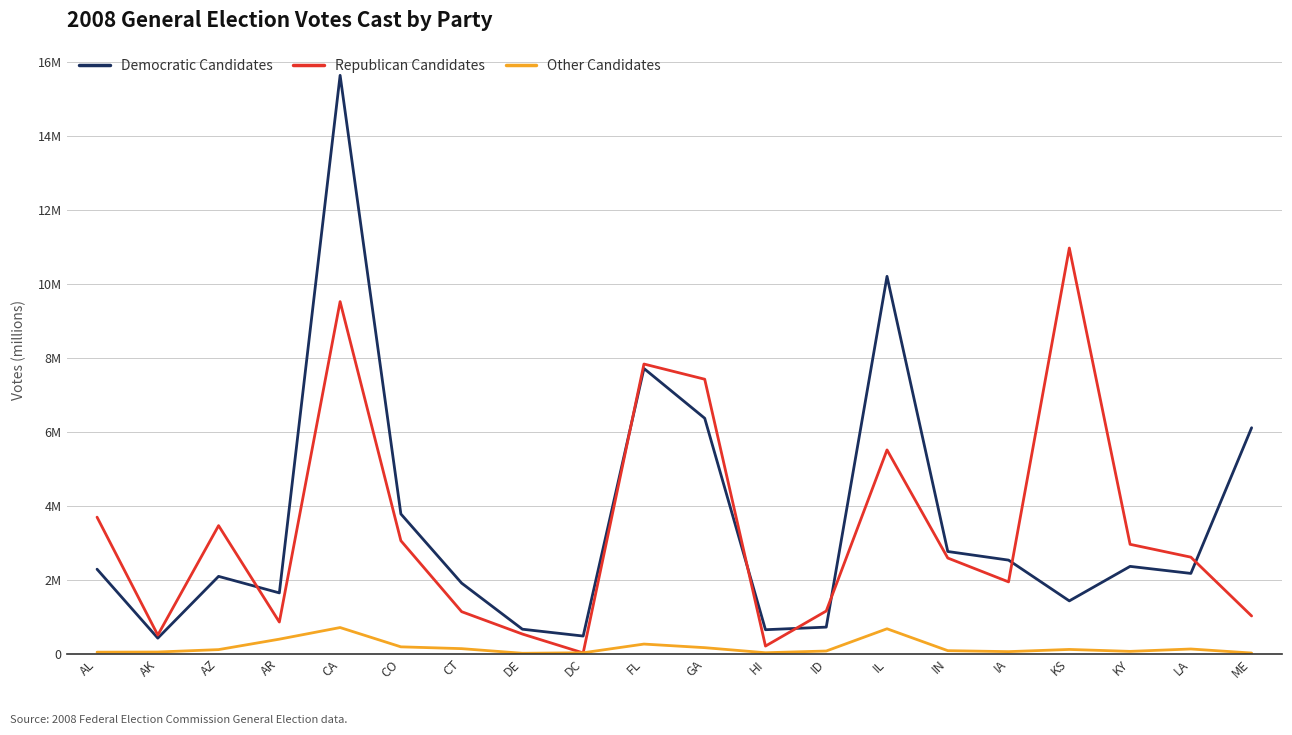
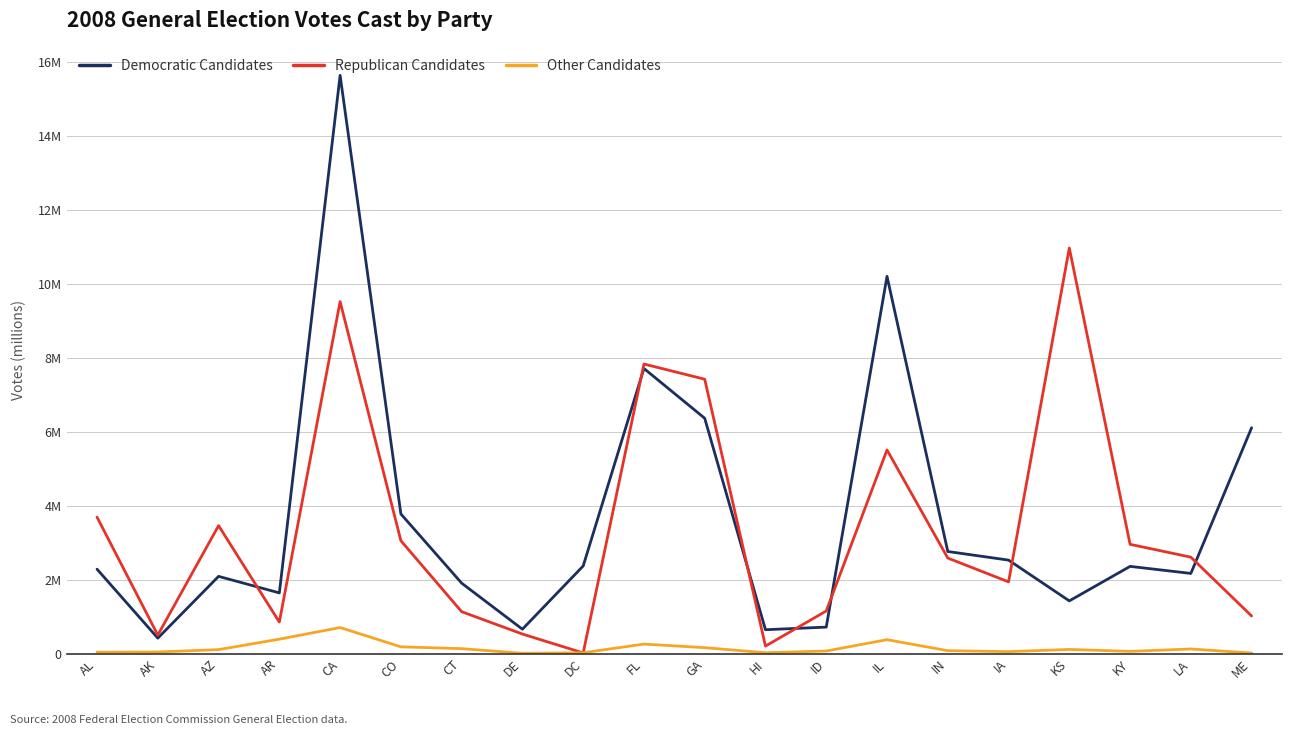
Democratic Candidates, DC: 500000 -> 2400000
Other Candidates, IL: 700000 -> 400000
